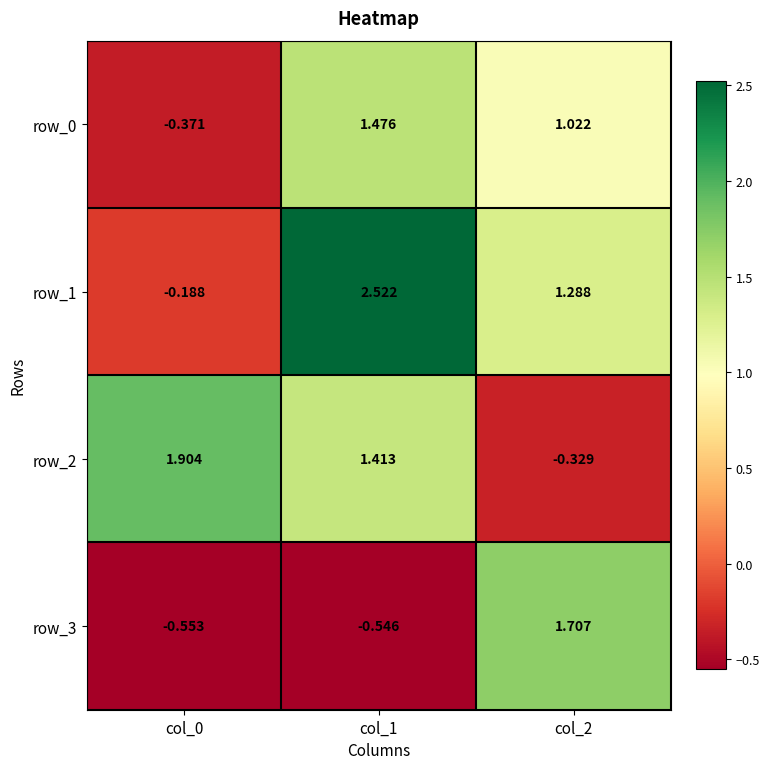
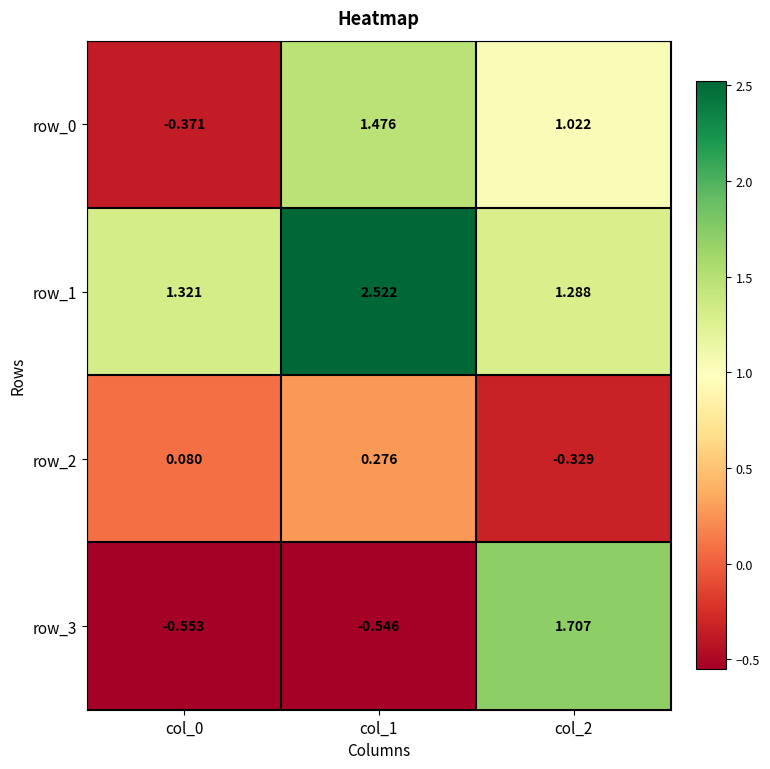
row_1, col_0: -0.188 -> 1.321
row_2, col_0: 1.904 -> 0.080
row_2, col_1: 1.413 -> 0.276
